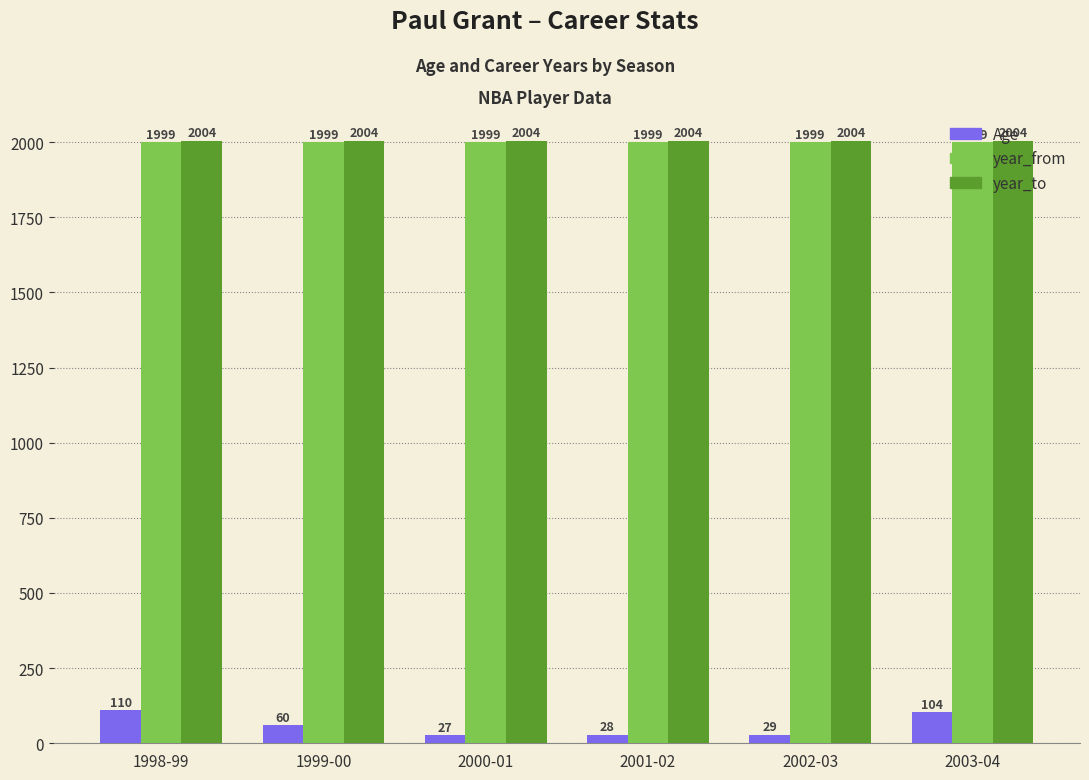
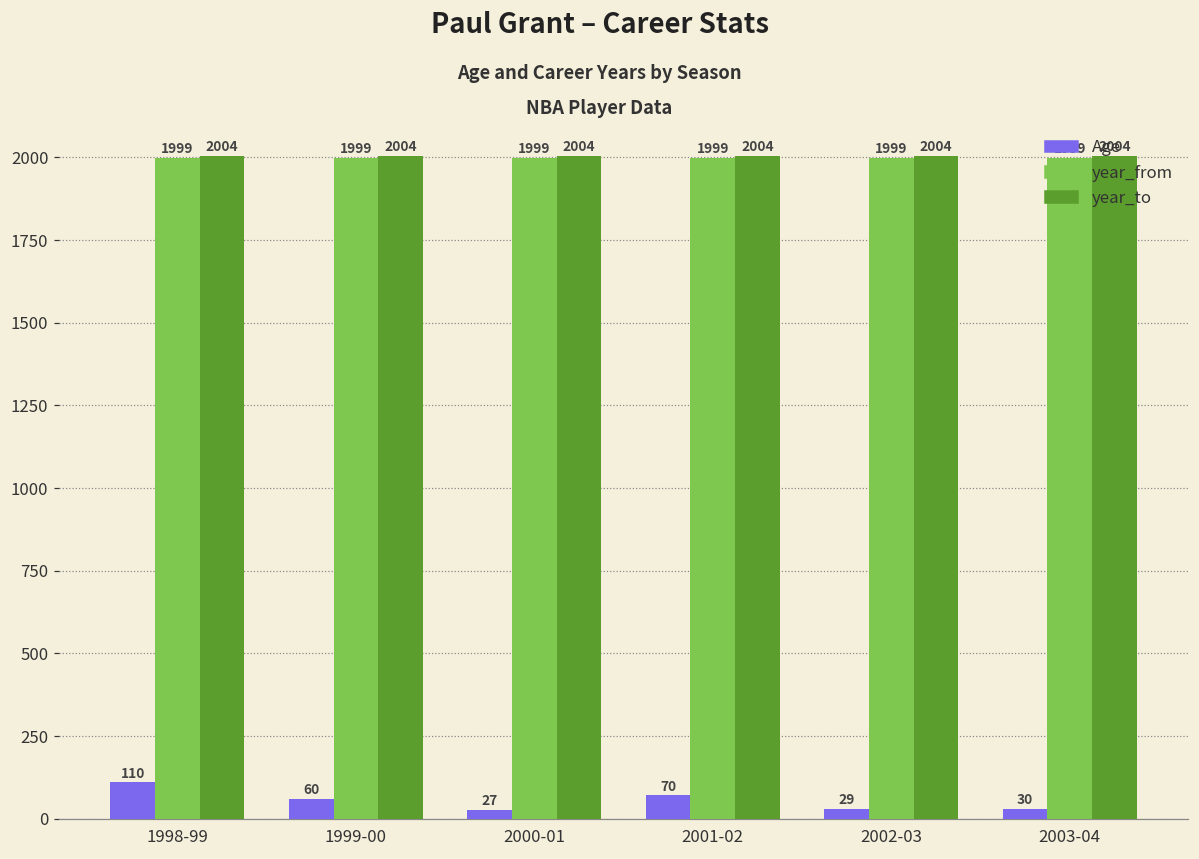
Age, 2001-02: 28 -> 70
Age, 2003-04: 104 -> 30
